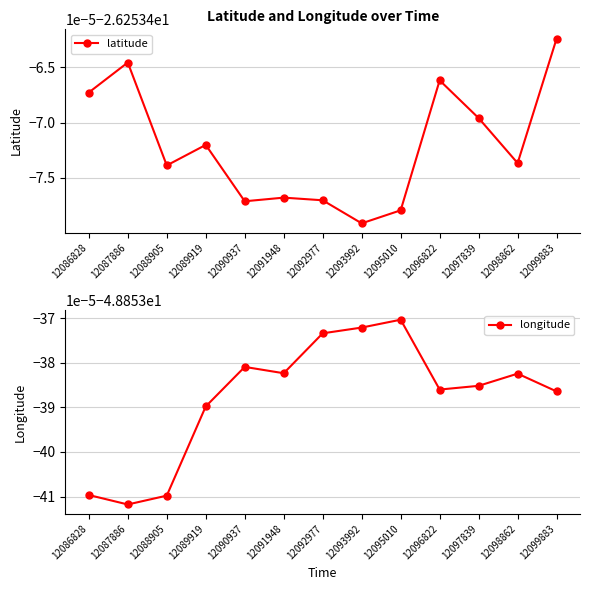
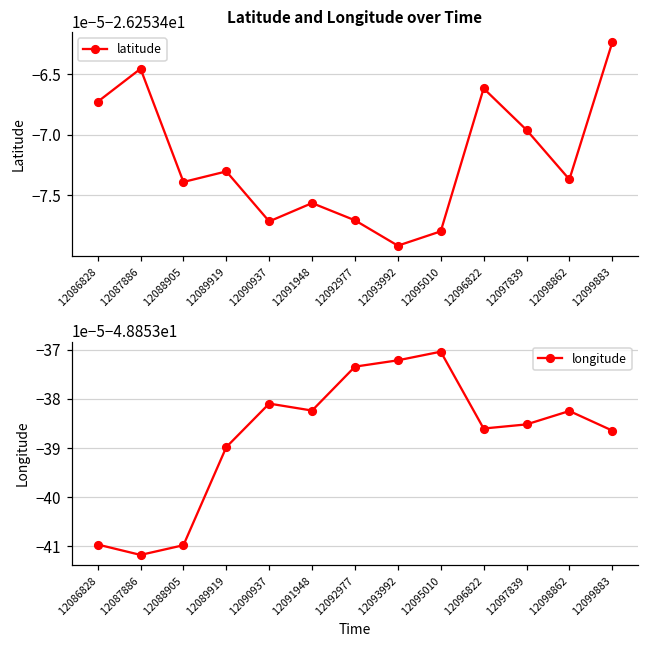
Latitude and Longitude over Time, 12089919: -26.2534720 -> -26.2534730
Latitude and Longitude over Time, 12091948: -26.2534768 -> -26.2534756
